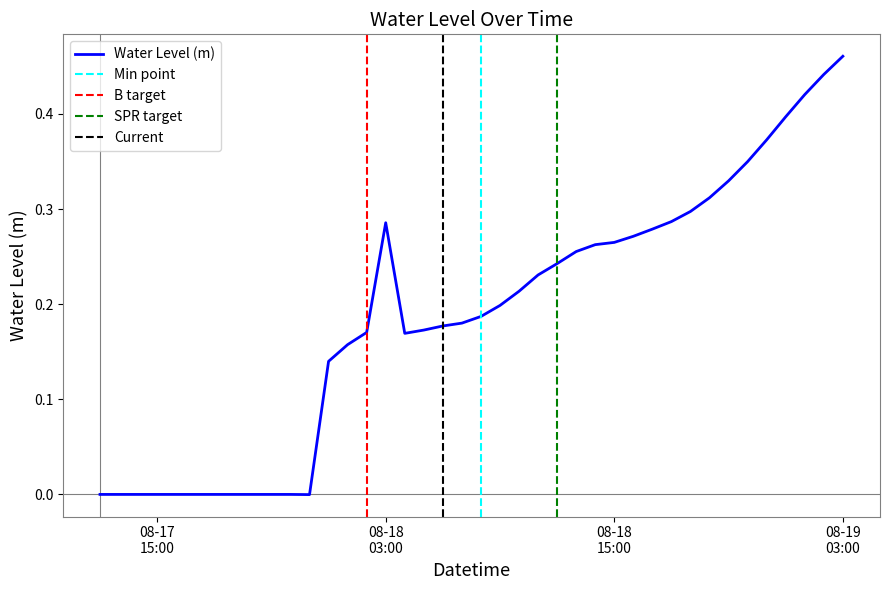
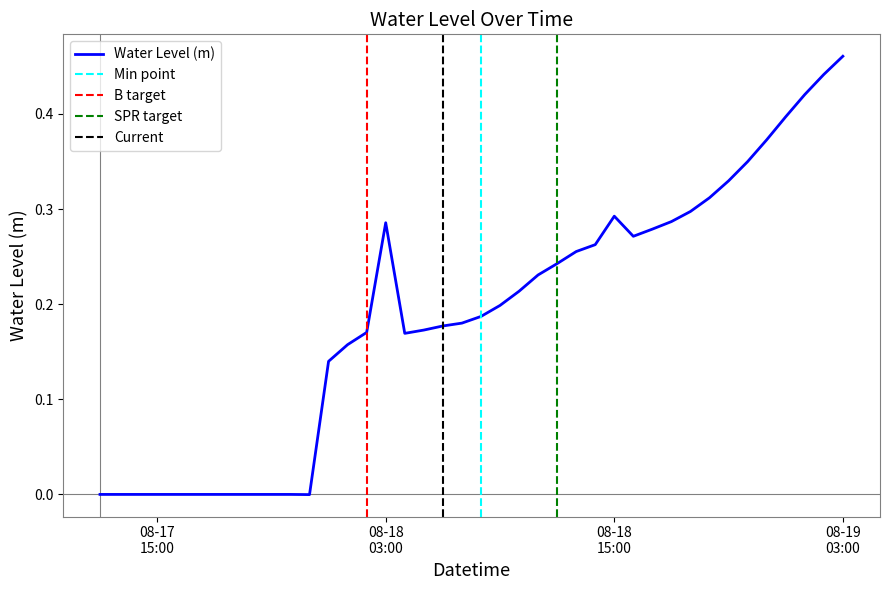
08-18 15:00: 0.26 -> 0.29
